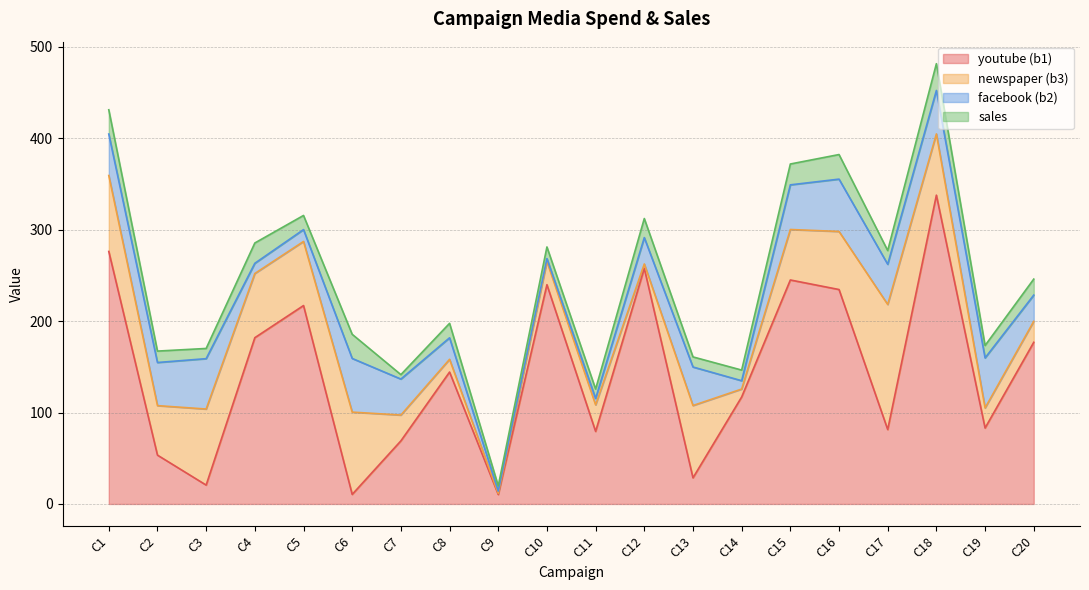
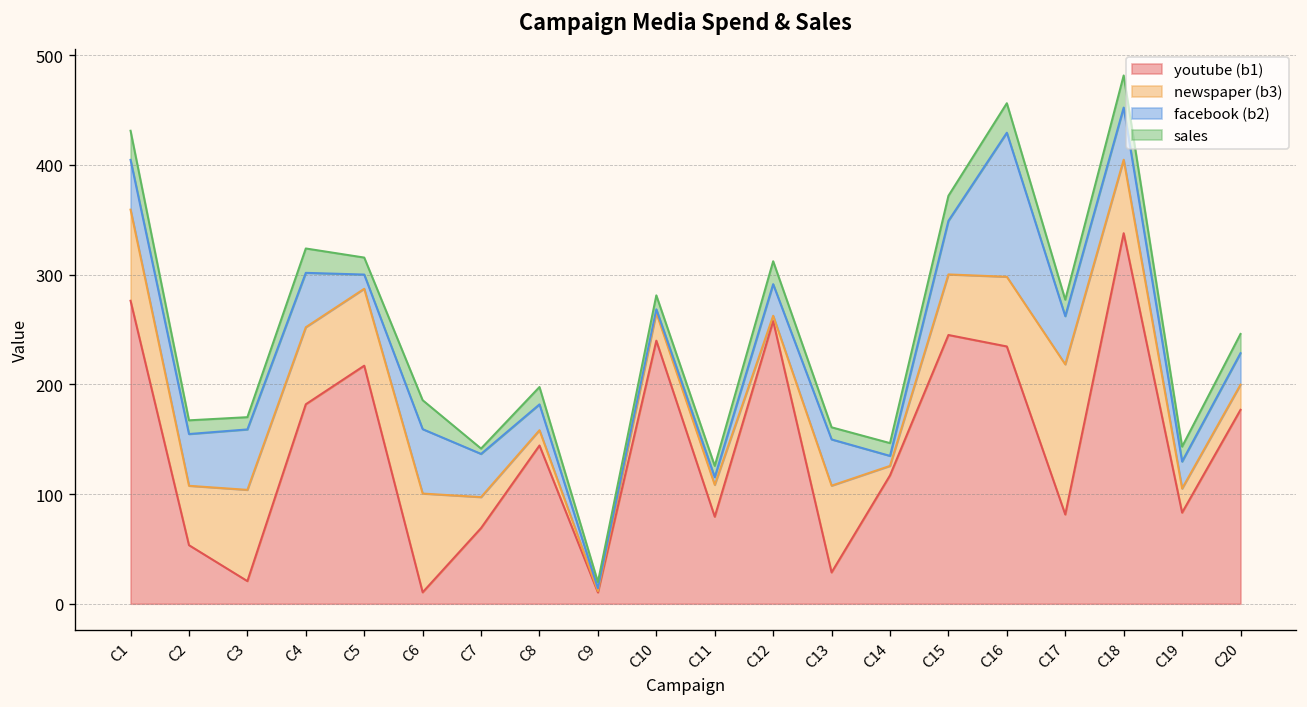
facebook (b2), C4: 10 -> 50
facebook (b2), C16: 60 -> 130
facebook (b2), C19: 50 -> 20
